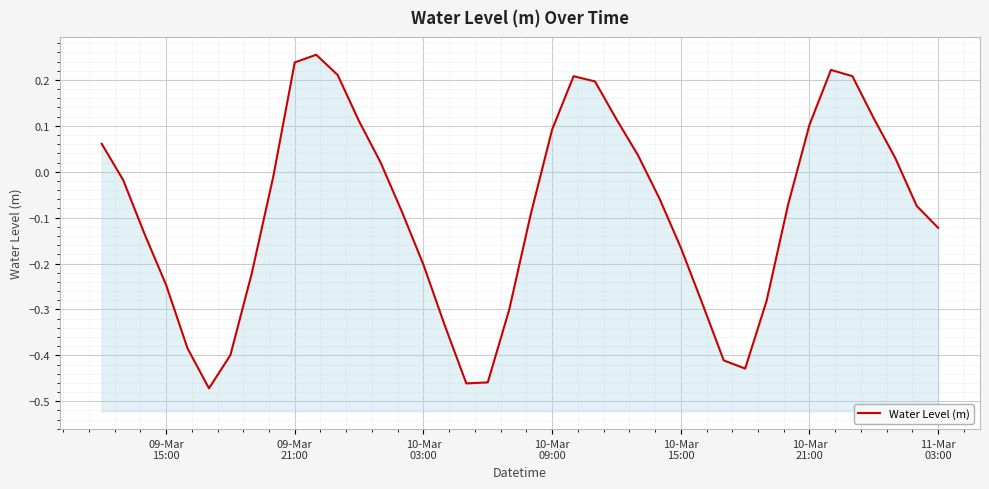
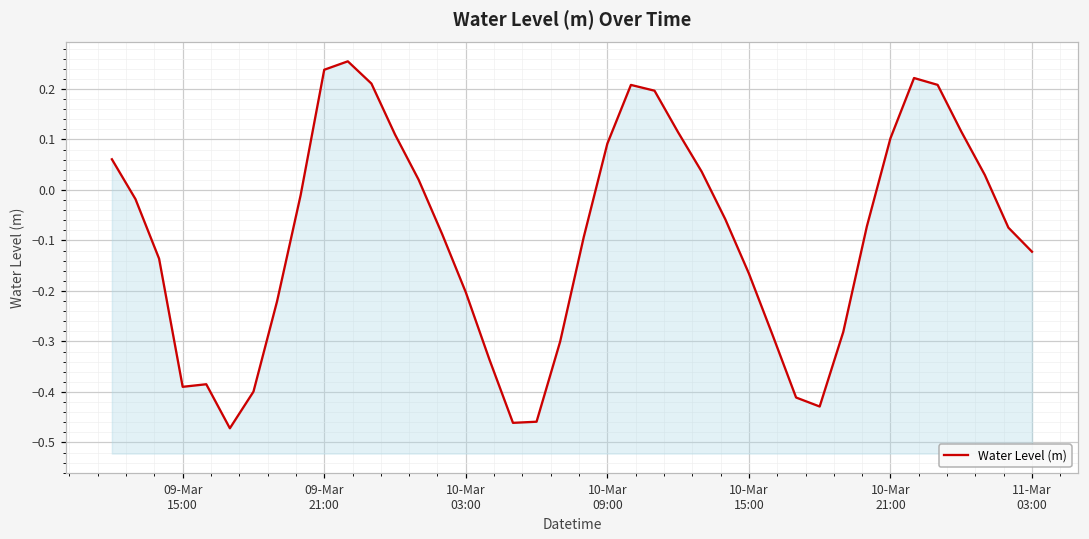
09-Mar 15:00: -0.25 -> -0.39
